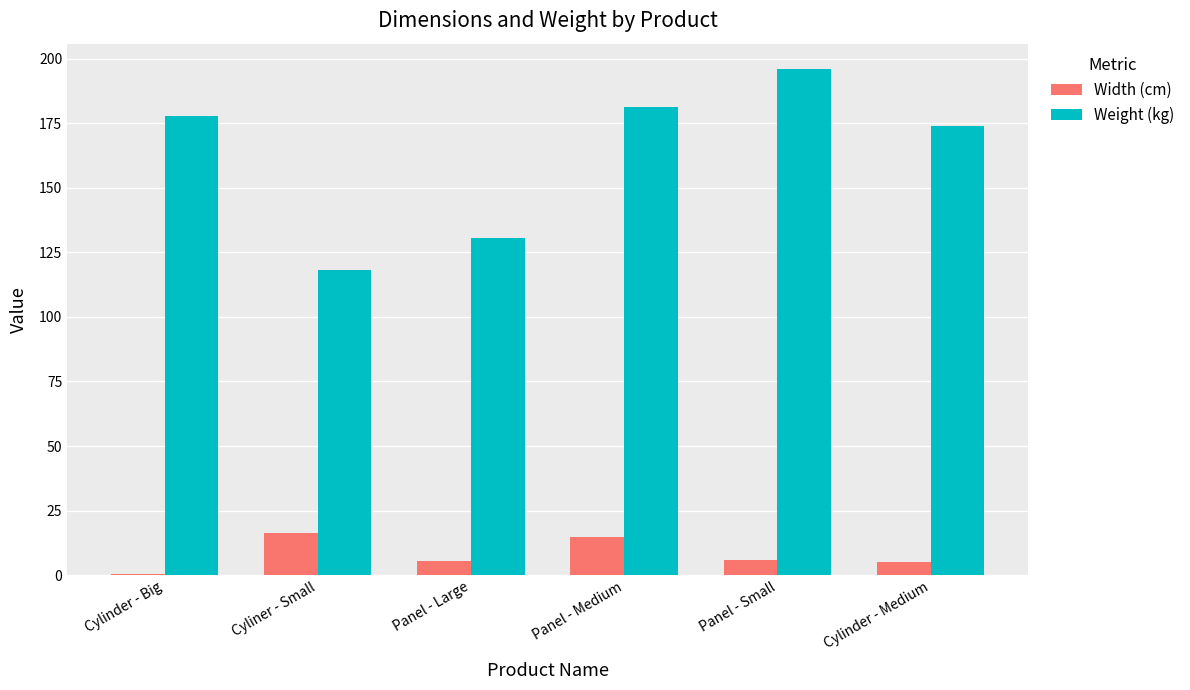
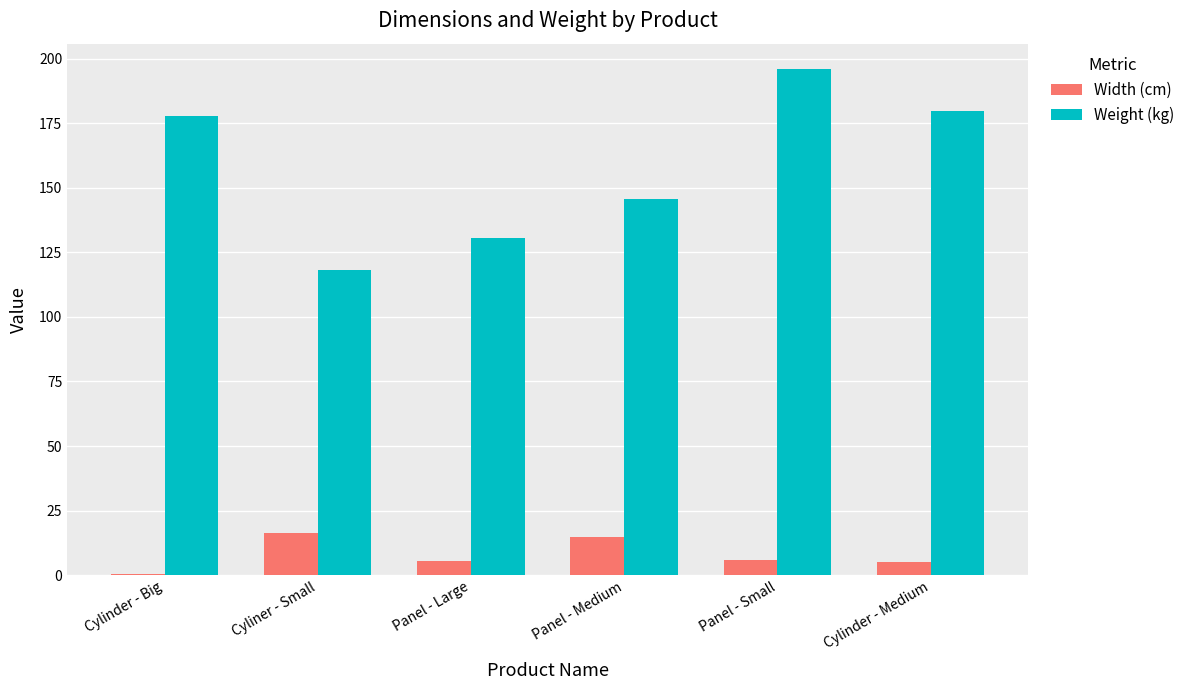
Weight (kg), Panel - Medium: 181 -> 145
Weight (kg), Cylinder - Medium: 174 -> 180
